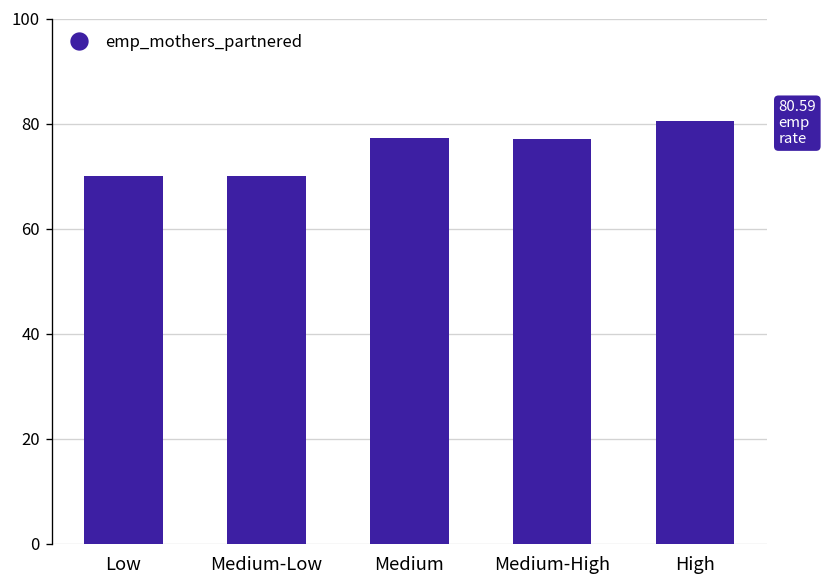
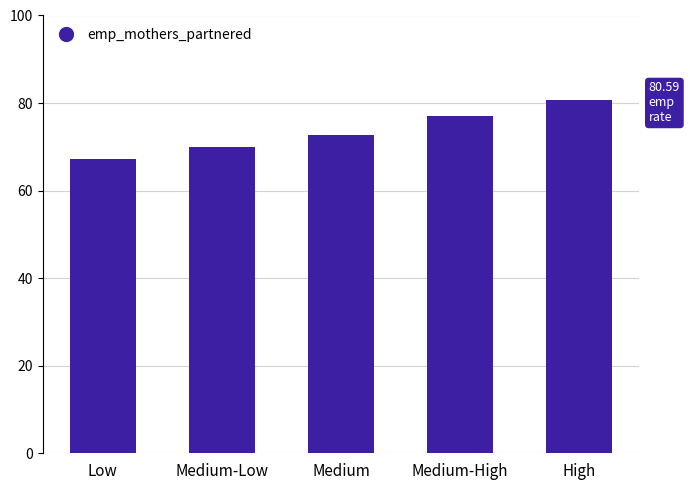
Low: 70 -> 67
Medium: 77 -> 73
